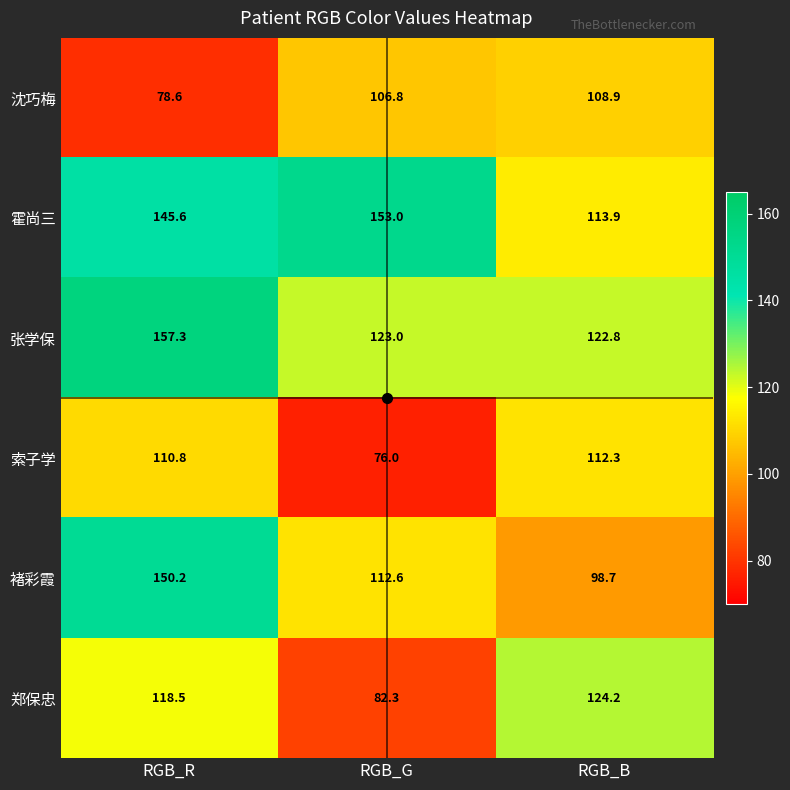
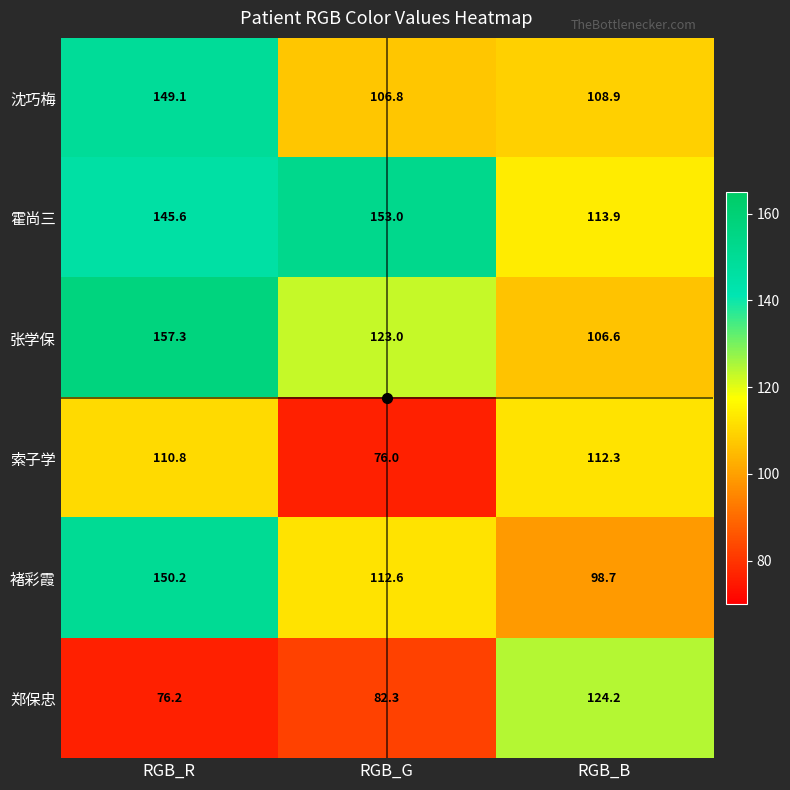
沈巧梅, RGB_R: 78.6 -> 149.1
张学保, RGB_B: 122.8 -> 106.6
郑保忠, RGB_R: 118.5 -> 76.2
